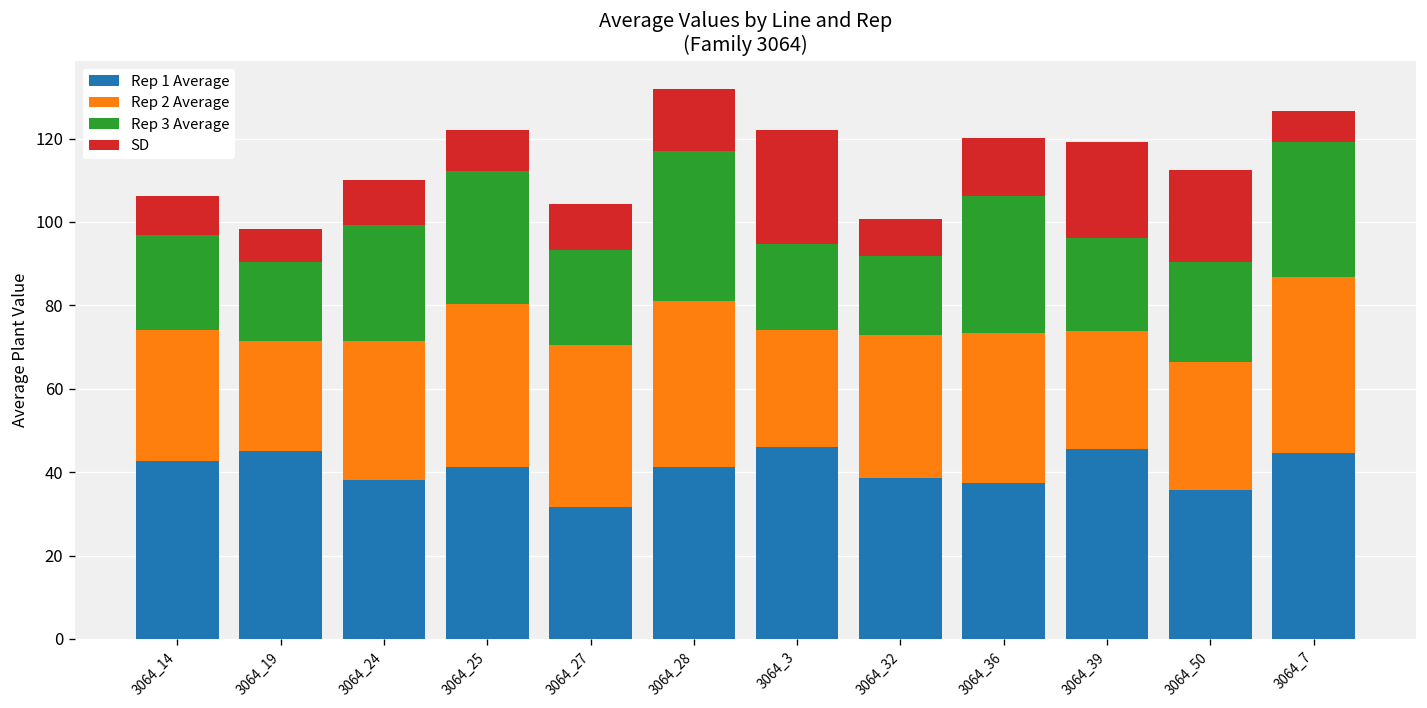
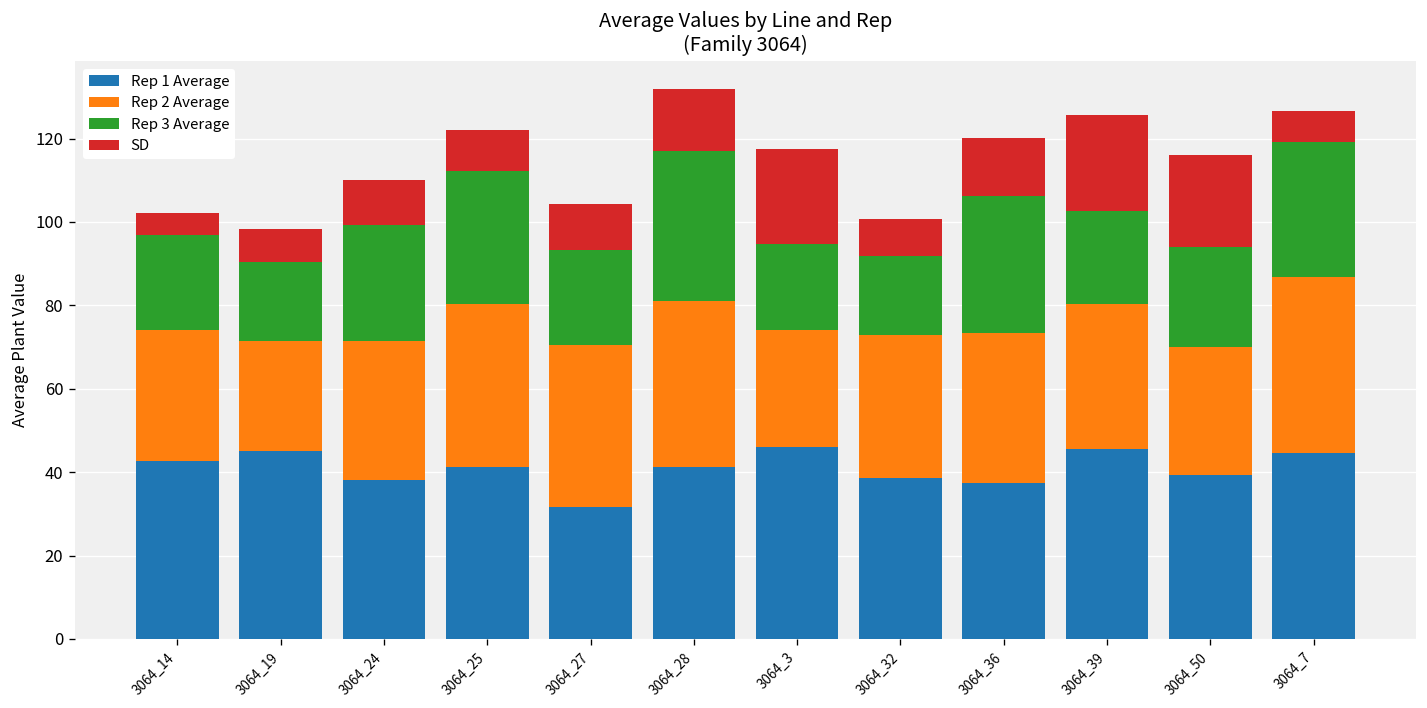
SD, 3064_14: 9 -> 5
SD, 3064_3: 28 -> 23
Rep 2 Average, 3064_39: 28 -> 35
Rep 1 Average, 3064_50: 36 -> 39
